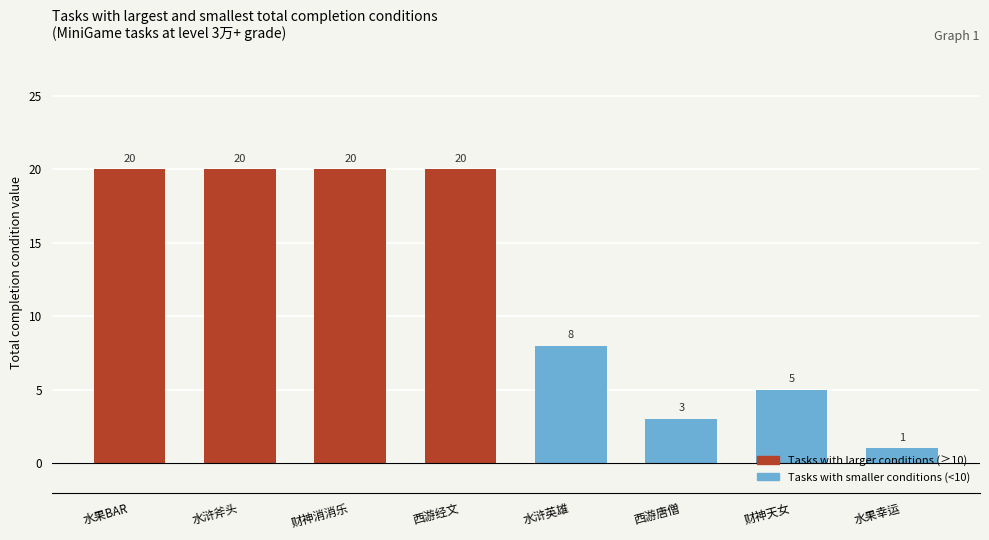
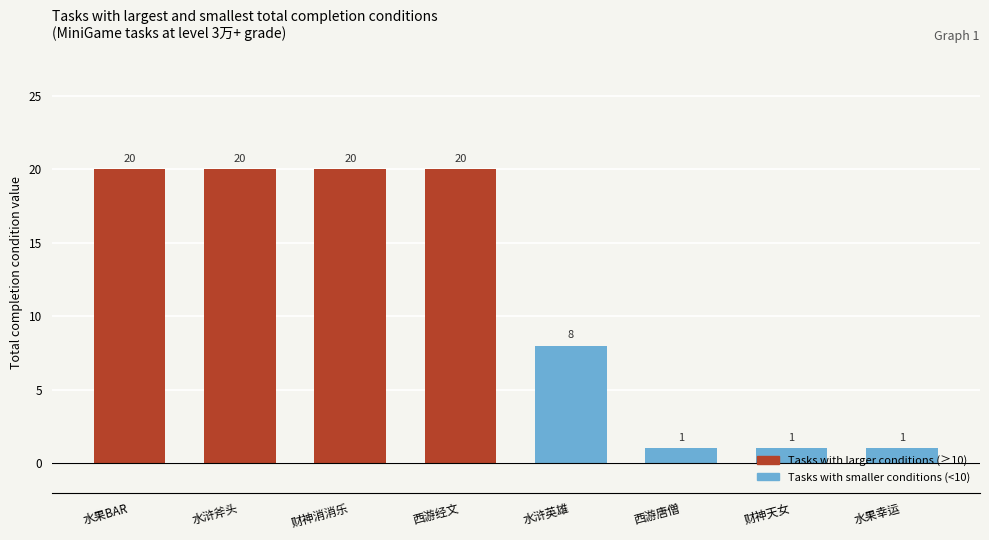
西游唐僧: 3 -> 1
财神天女: 5 -> 1
